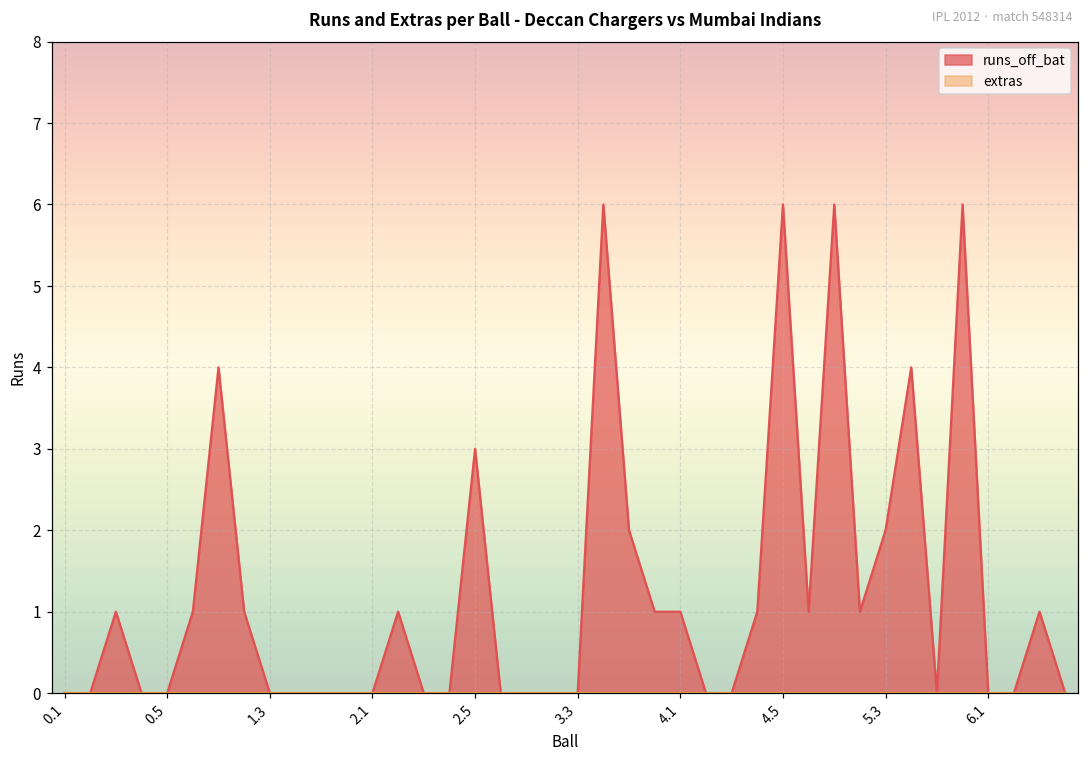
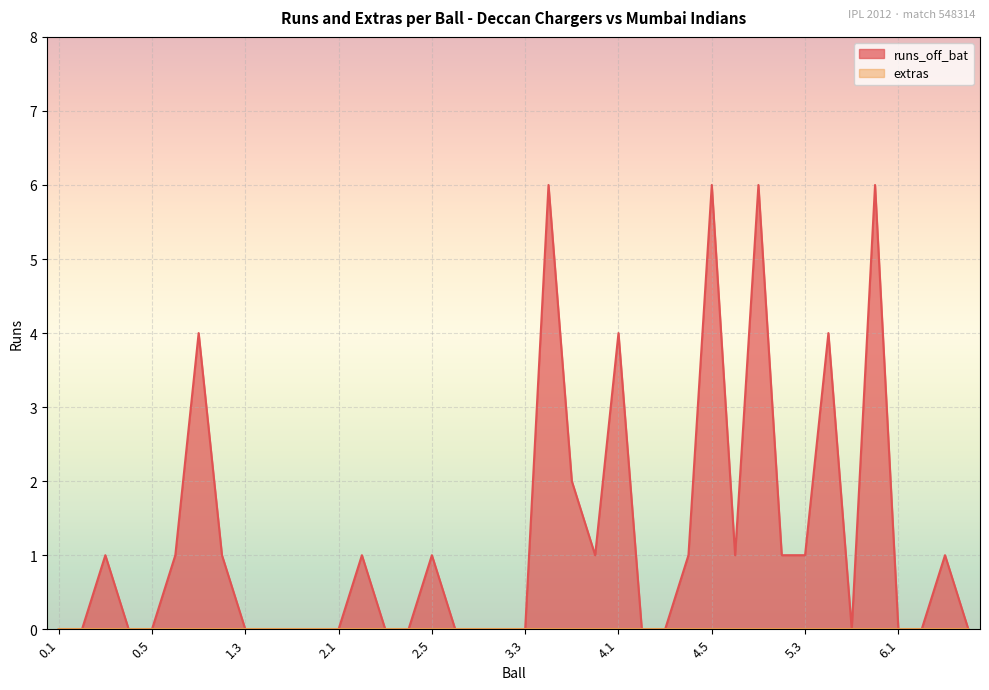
runs_off_bat, 2.5: 3 -> 1
runs_off_bat, 4.1: 1 -> 4
runs_off_bat, 5.3: 2 -> 1
